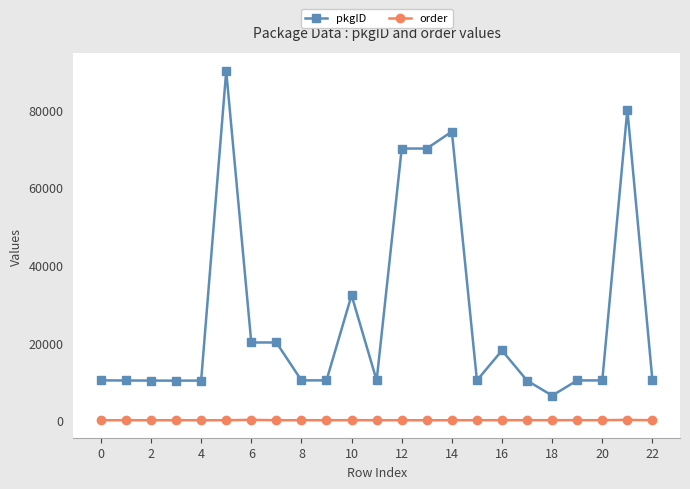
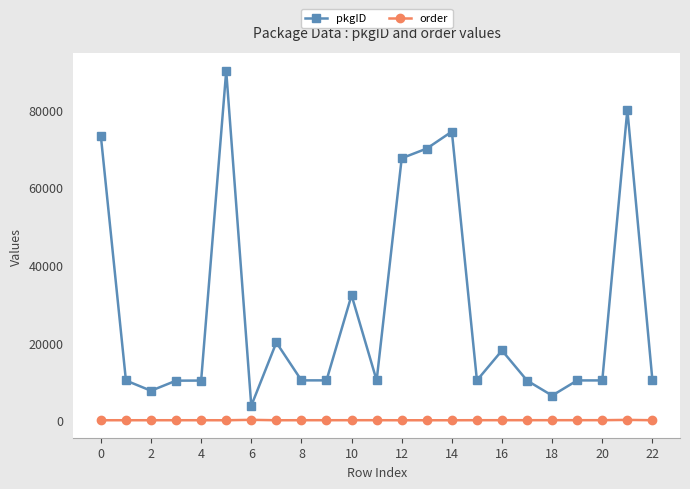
pkgID, 0: 10000 -> 73000
pkgID, 2: 10000 -> 8000
pkgID, 6: 20000 -> 4000
pkgID, 12: 70000 -> 68000
